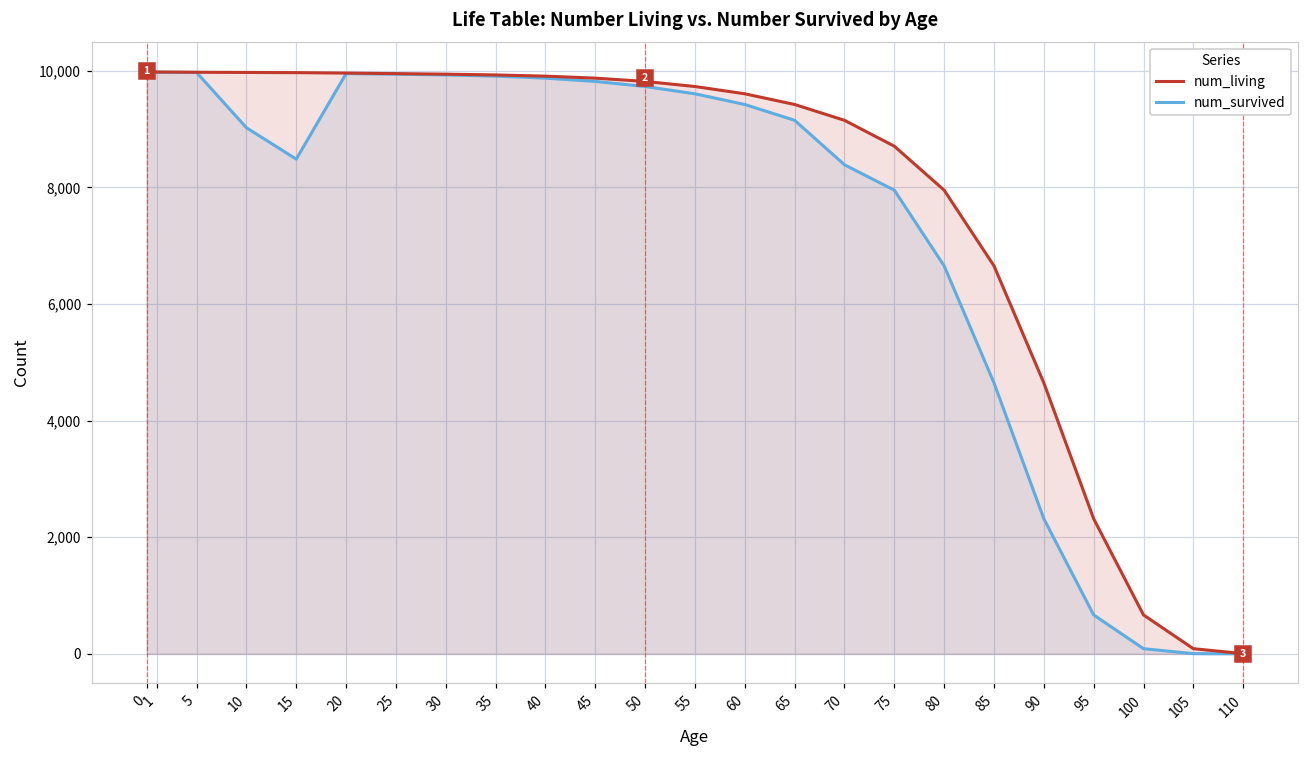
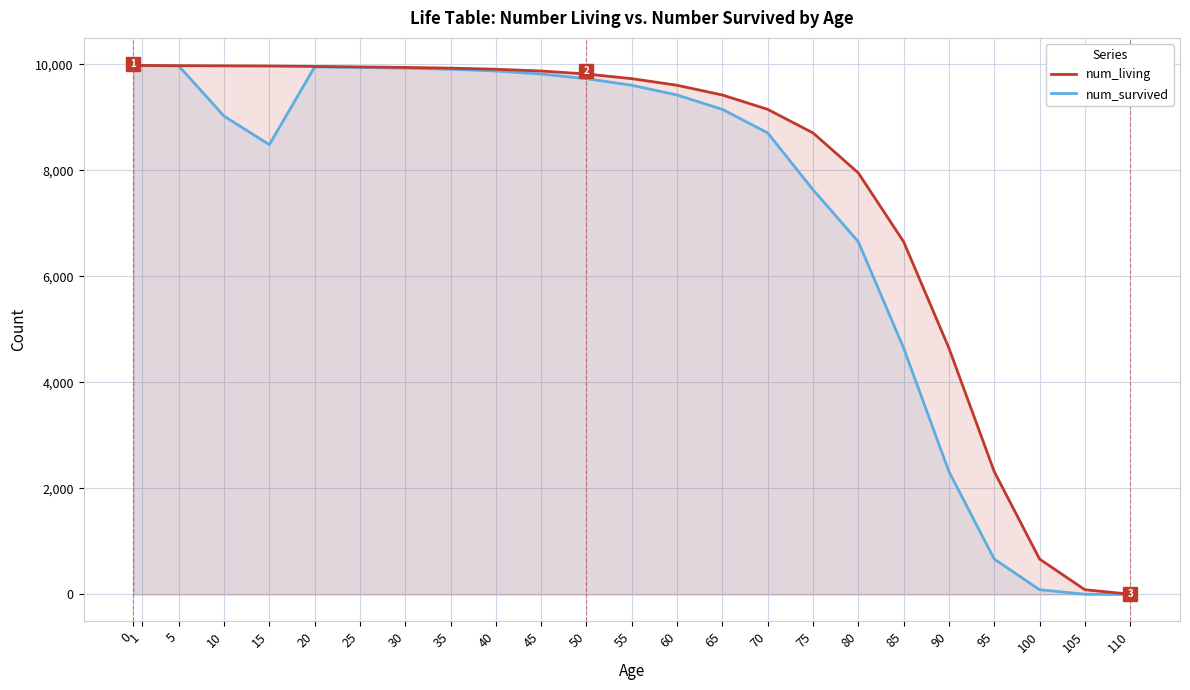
num_survived, 70: 8,400 -> 8,700
num_survived, 75: 8,000 -> 7,600
